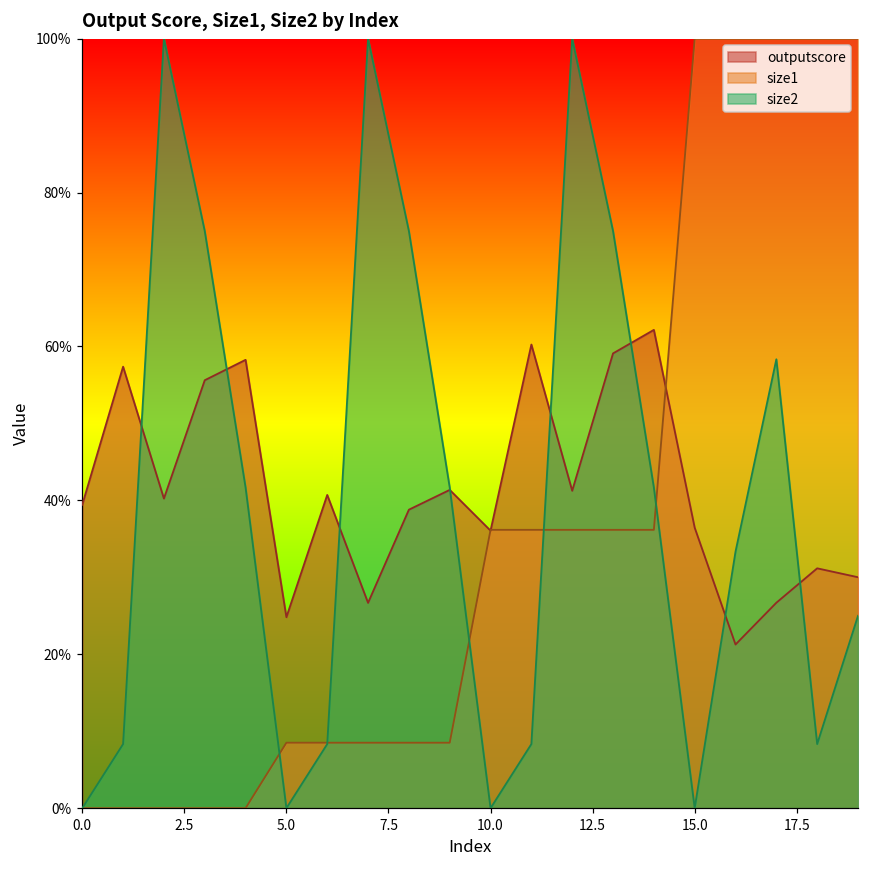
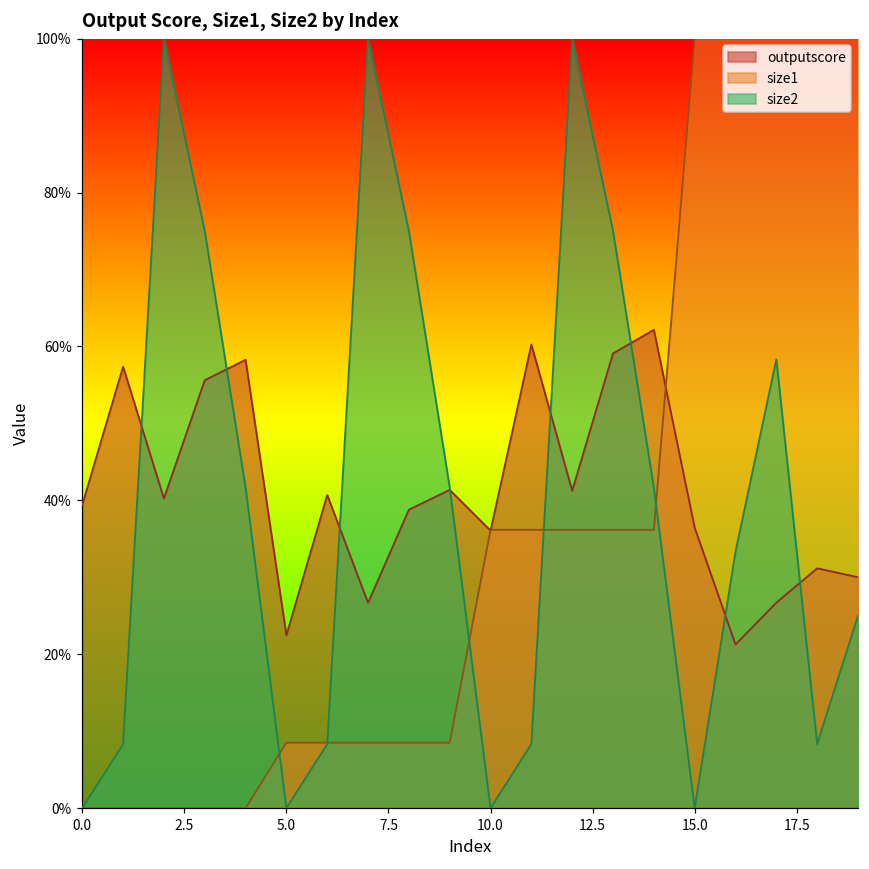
outputscore, 5.0: 25% -> 22%
